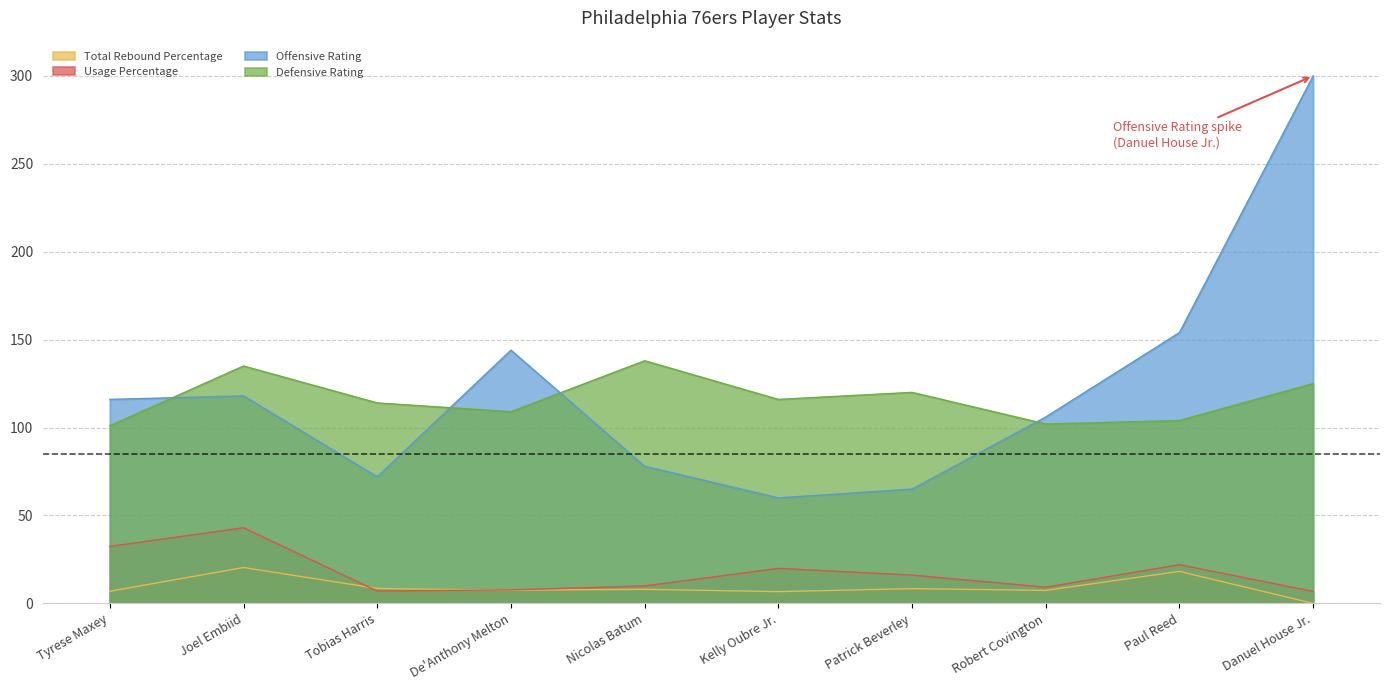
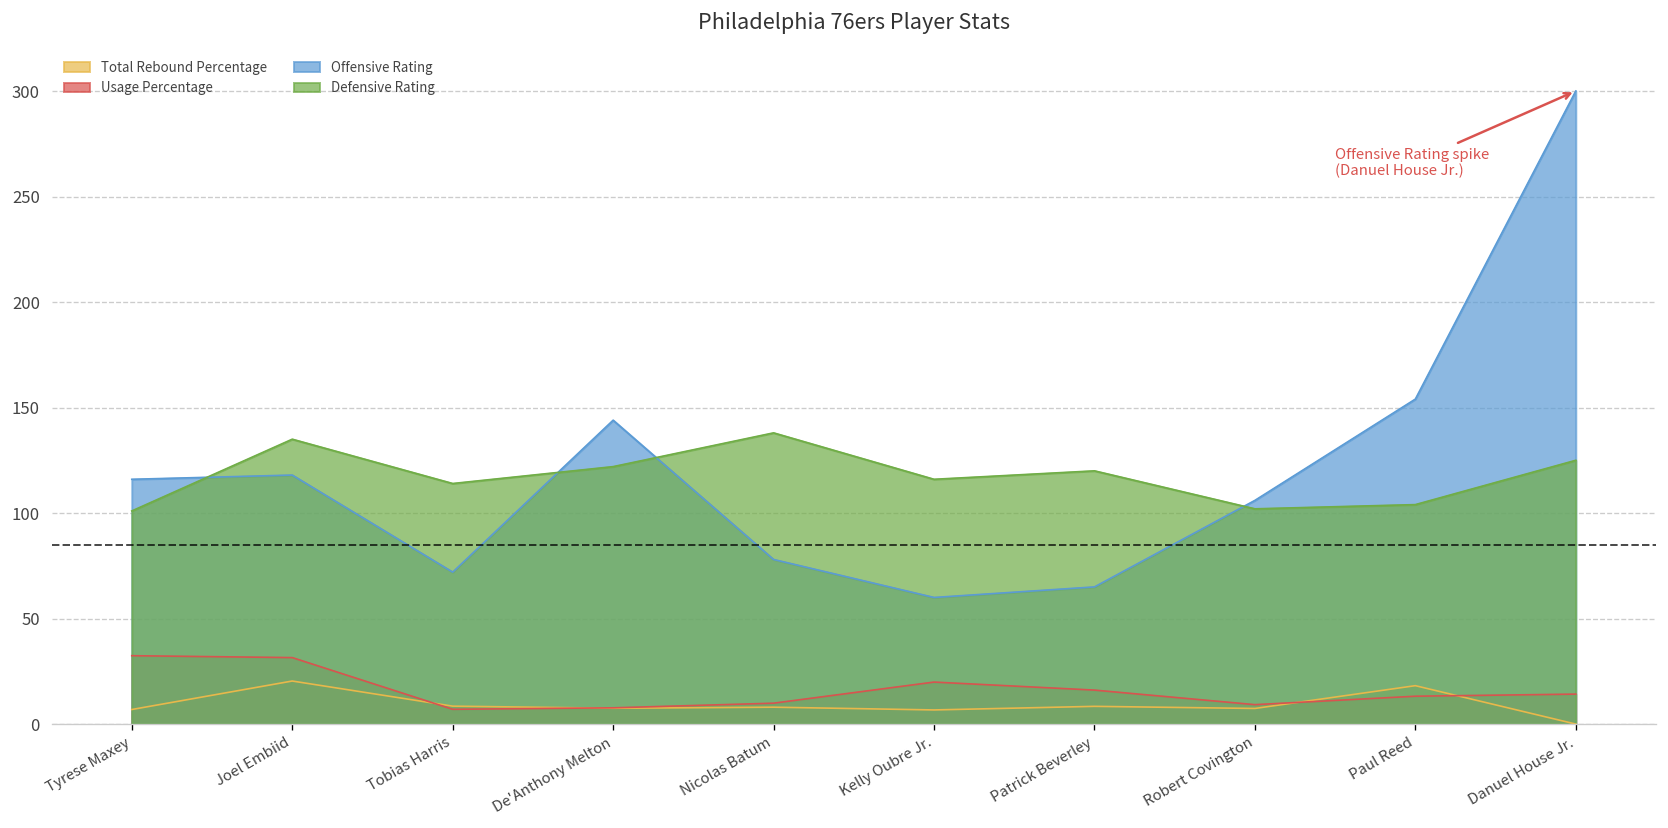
Usage Percentage, Joel Embiid: 43 -> 32
Defensive Rating, De'Anthony Melton: 109 -> 122
Usage Percentage, Paul Reed: 22 -> 13
Usage Percentage, Danuel House Jr.: 7 -> 14
